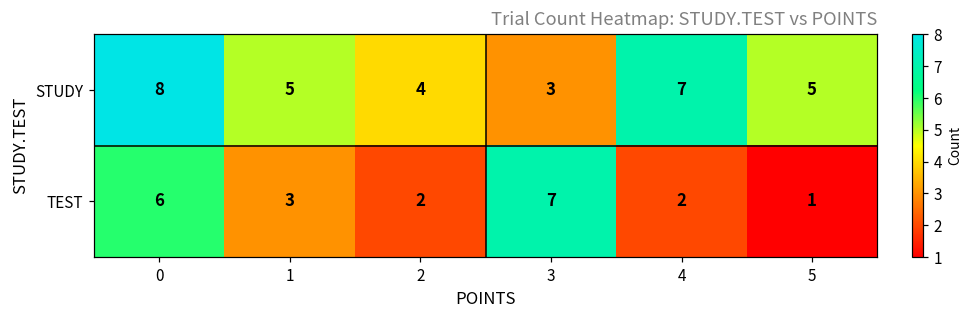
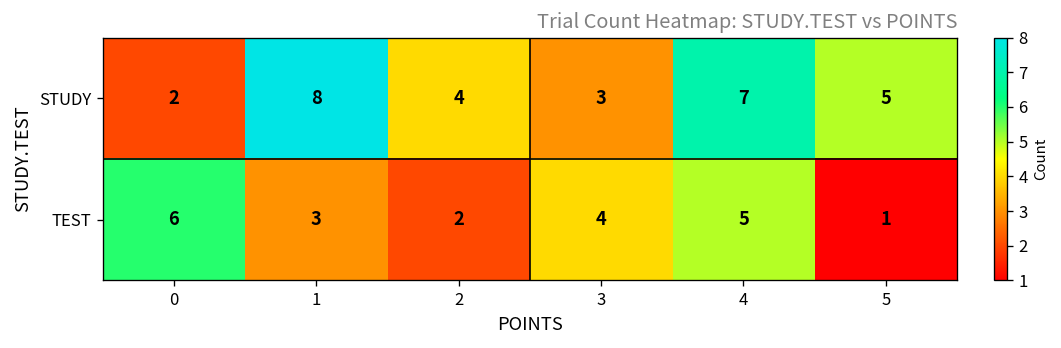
STUDY, 0: 8 -> 2
STUDY, 1: 5 -> 8
TEST, 3: 7 -> 4
TEST, 4: 2 -> 5
